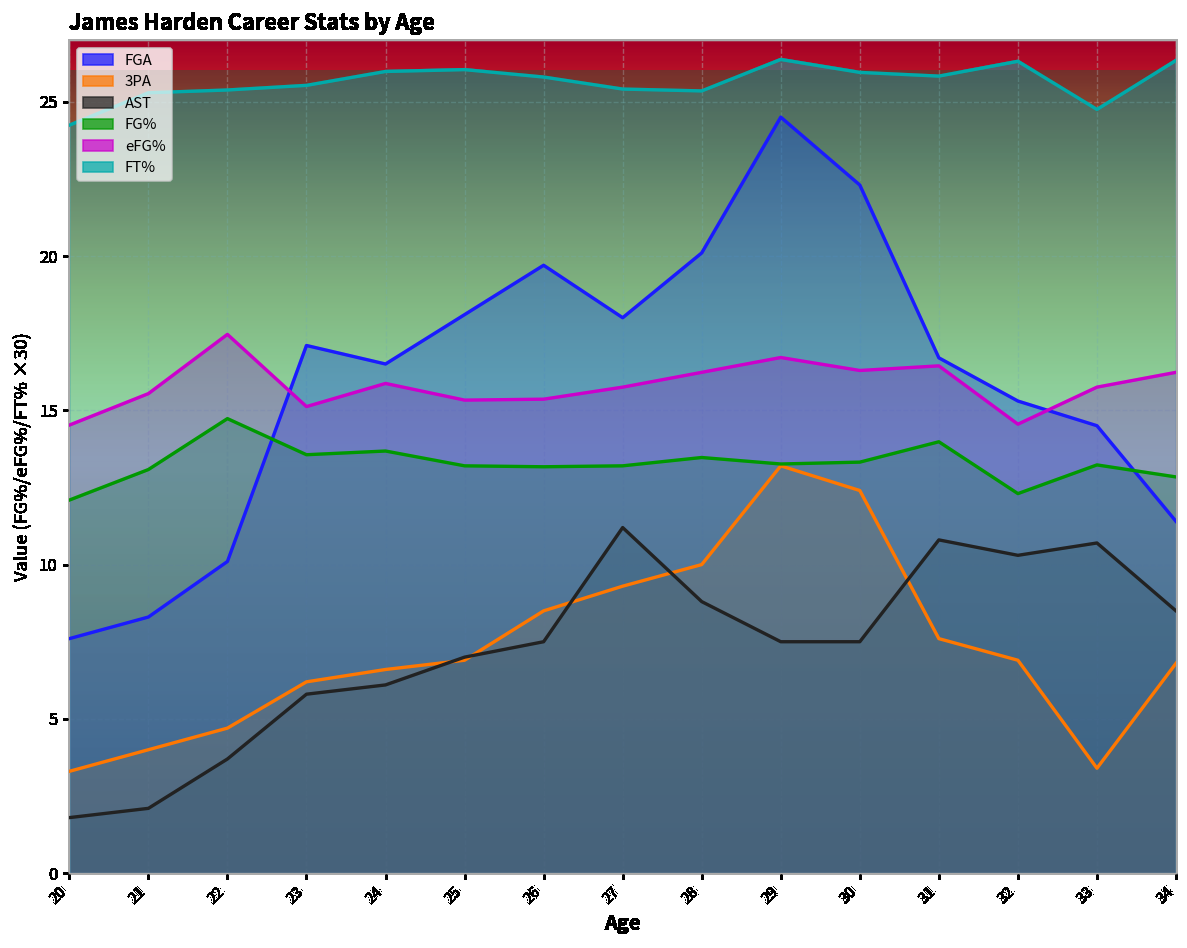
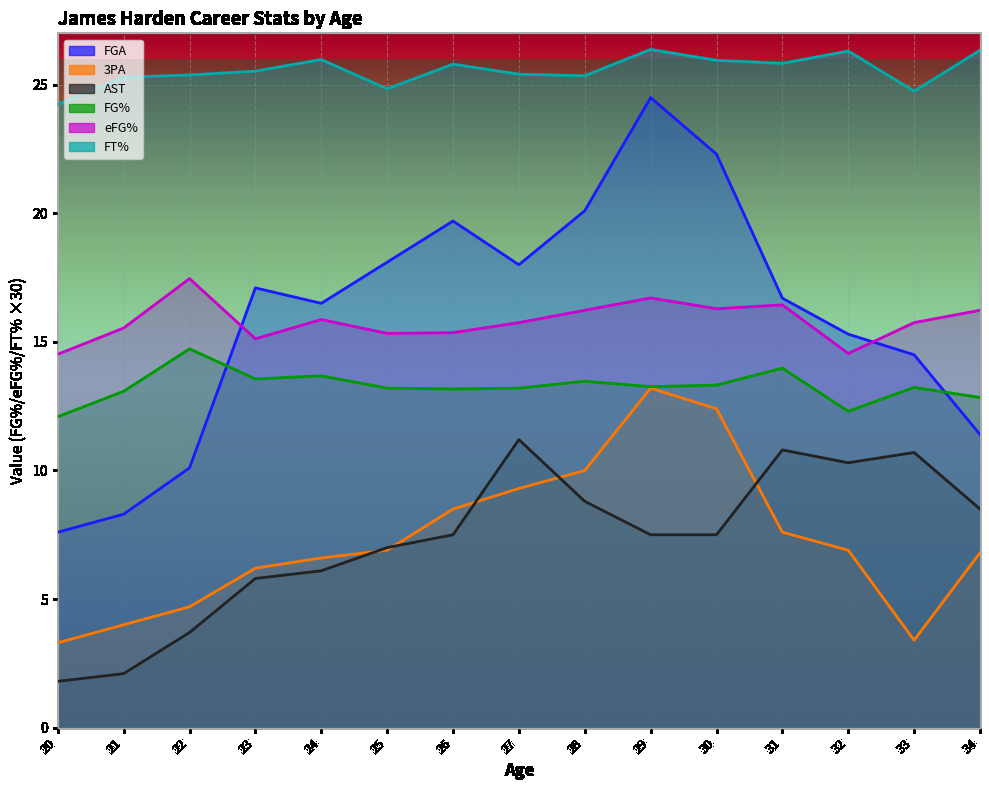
FT%, 25: 26.0 -> 24.8
